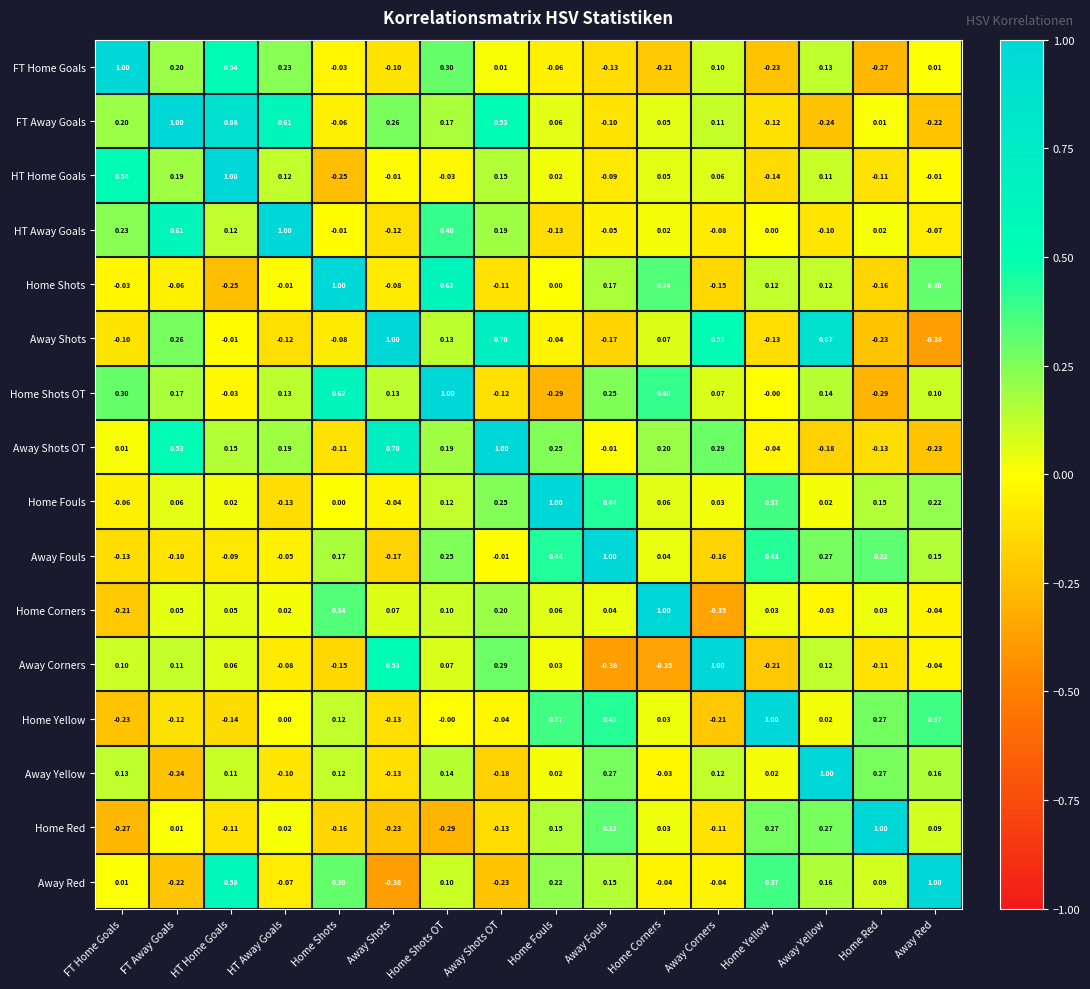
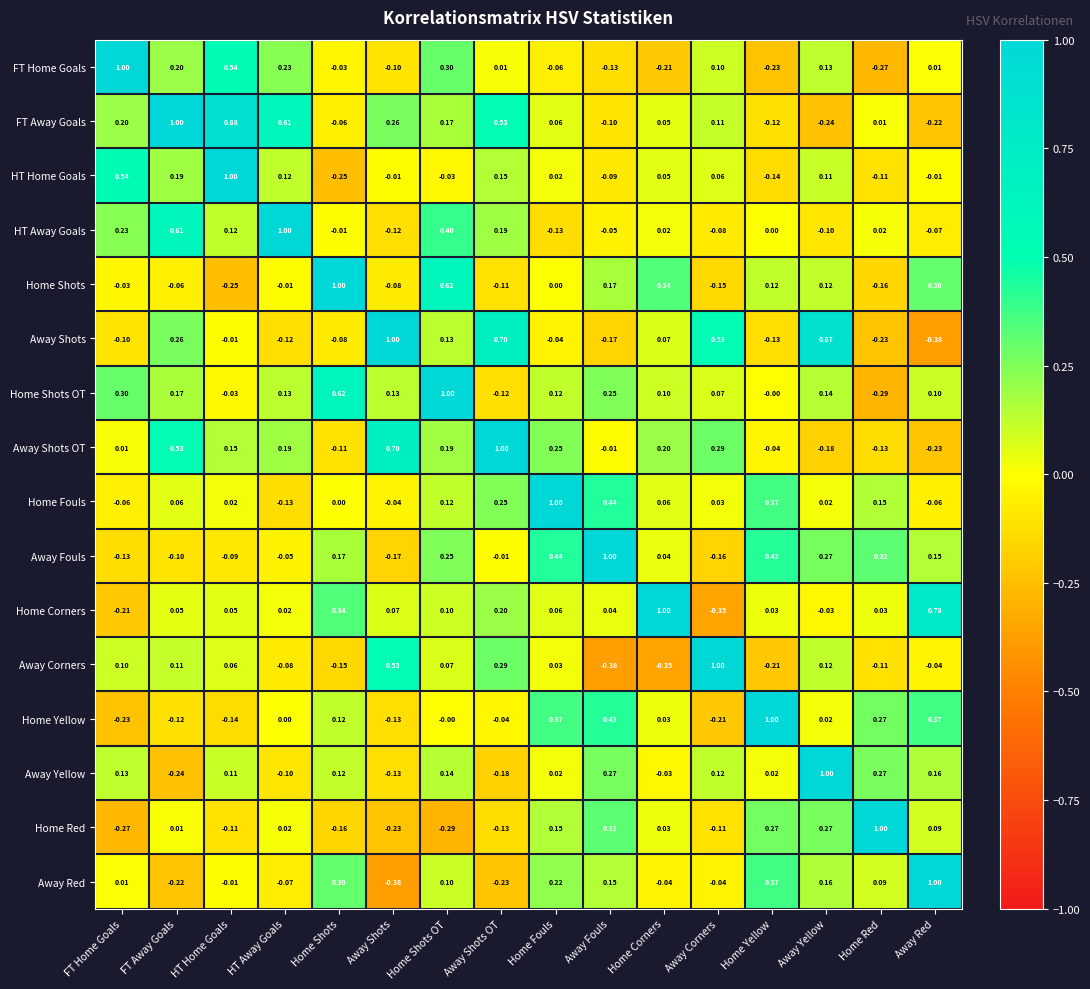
Home Shots OT, Home Fouls: -0.29 -> 0.12
Home Shots OT, Home Corners: 0.40 -> 0.10
Home Fouls, Away Red: 0.22 -> -0.06
Home Corners, Away Red: -0.04 -> 0.78
Away Red, HT Home Goals: 0.58 -> -0.01
